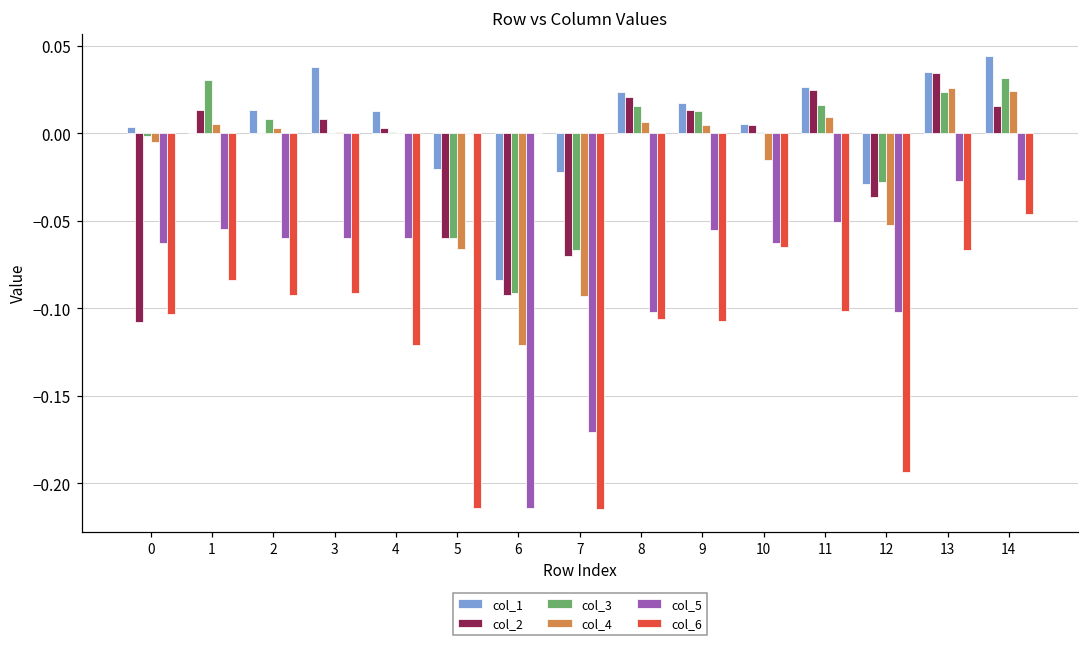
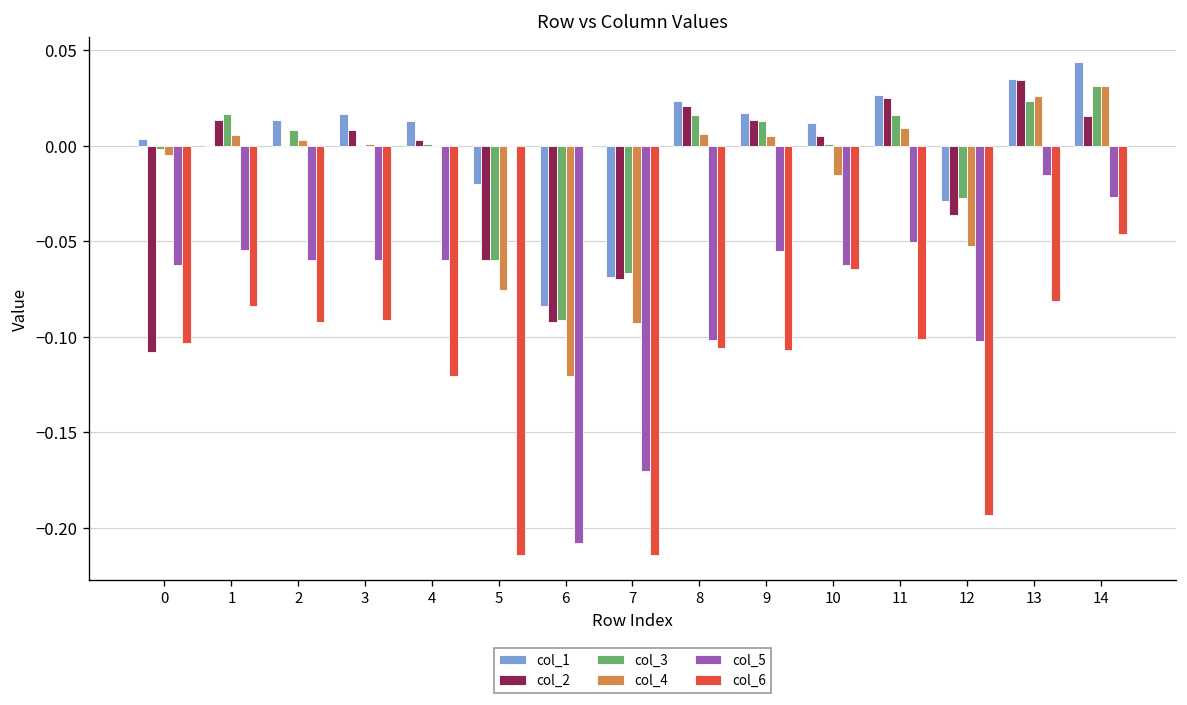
col_3, 1: 0.031 -> 0.017
col_1, 3: 0.038 -> 0.017
col_4, 5: -0.066 -> -0.076
col_5, 6: -0.214 -> -0.208
col_1, 7: -0.022 -> -0.069
col_1, 10: 0.005 -> 0.012
col_5, 13: -0.027 -> -0.015
col_6, 13: -0.067 -> -0.081
col_4, 14: 0.025 -> 0.031
